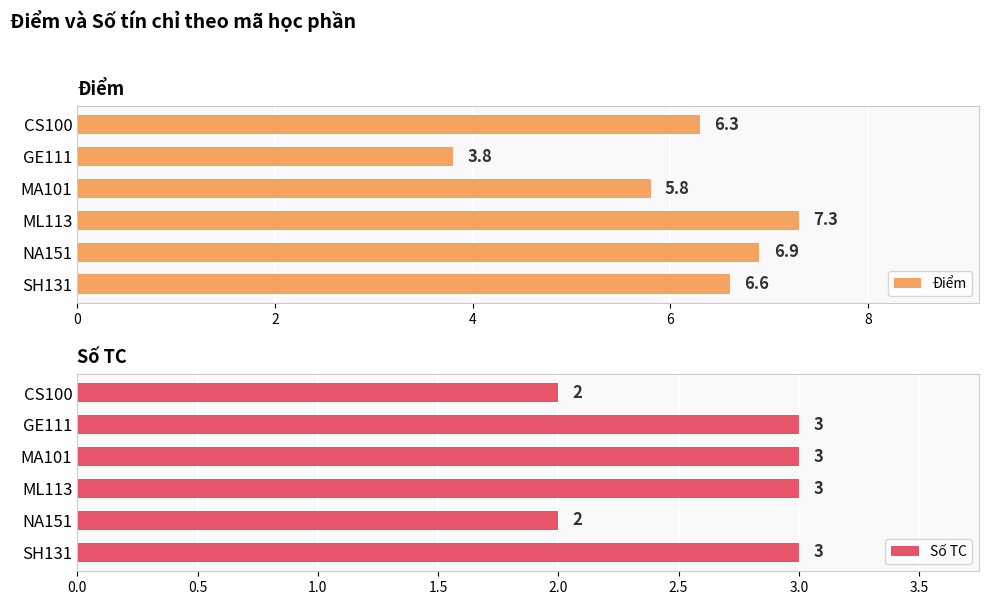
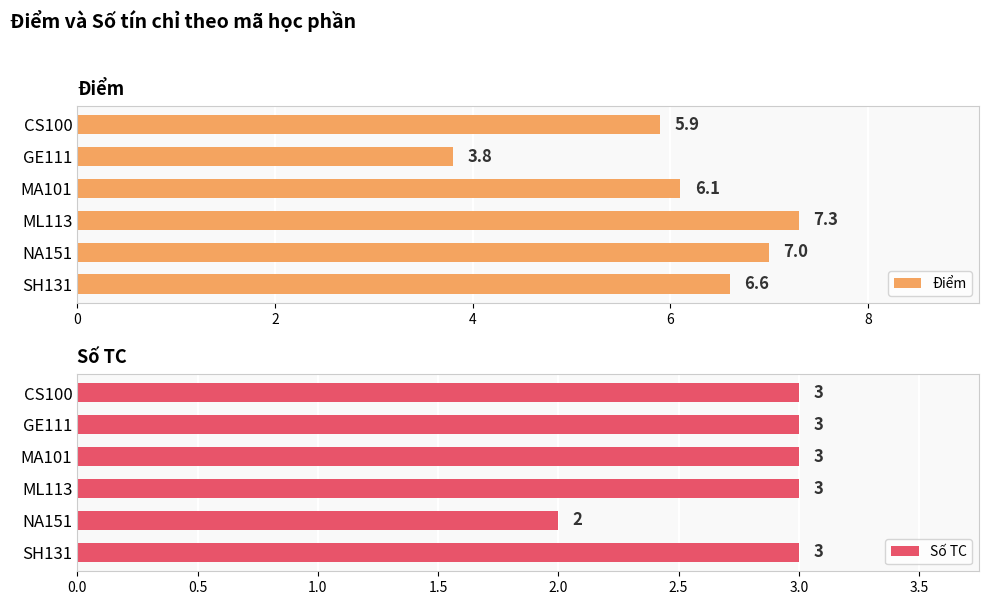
Điểm, CS100: 6.3 -> 5.9
Điểm, MA101: 5.8 -> 6.1
Điểm, NA151: 6.9 -> 7.0
Số TC, CS100: 2 -> 3
